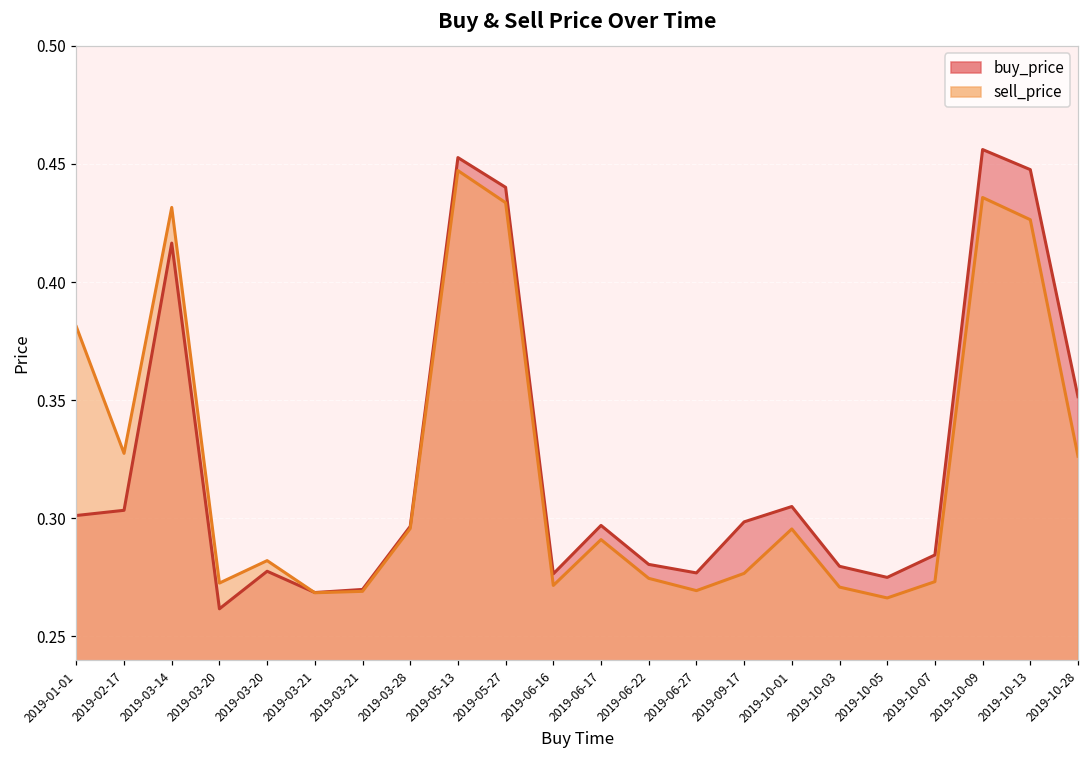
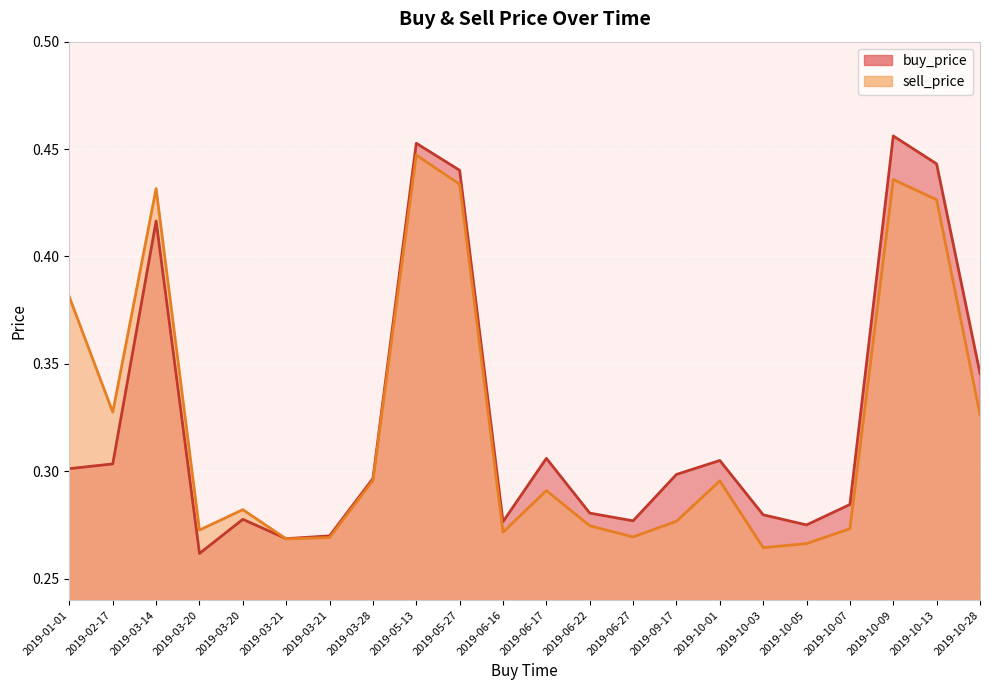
buy_price, 2019-06-17: 0.297 -> 0.306
sell_price, 2019-10-03: 0.271 -> 0.264
buy_price, 2019-10-13: 0.448 -> 0.443
buy_price, 2019-10-28: 0.352 -> 0.346
